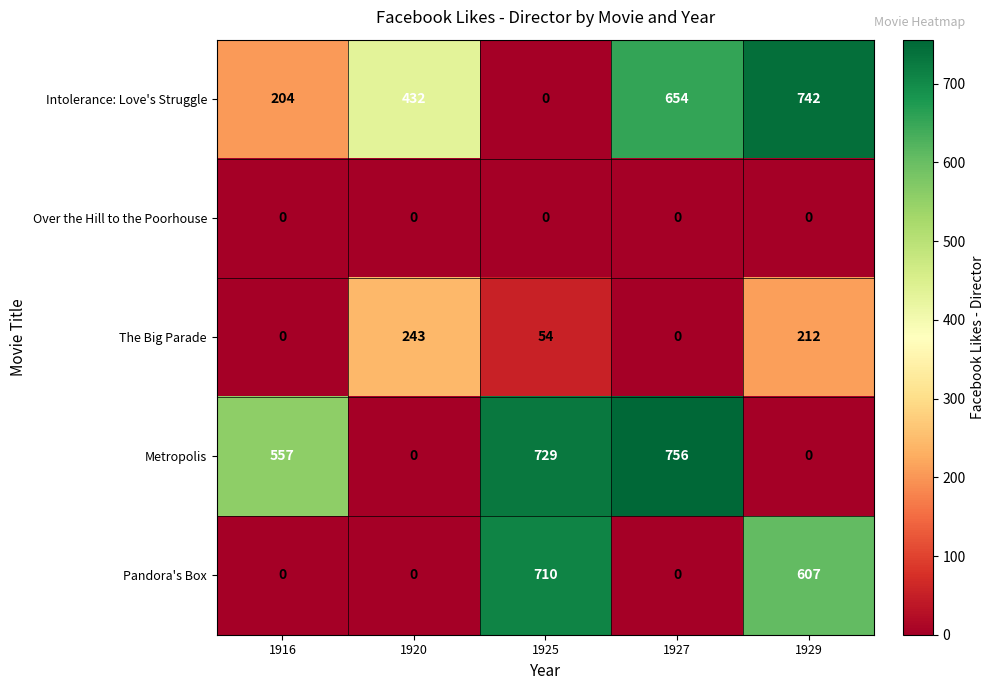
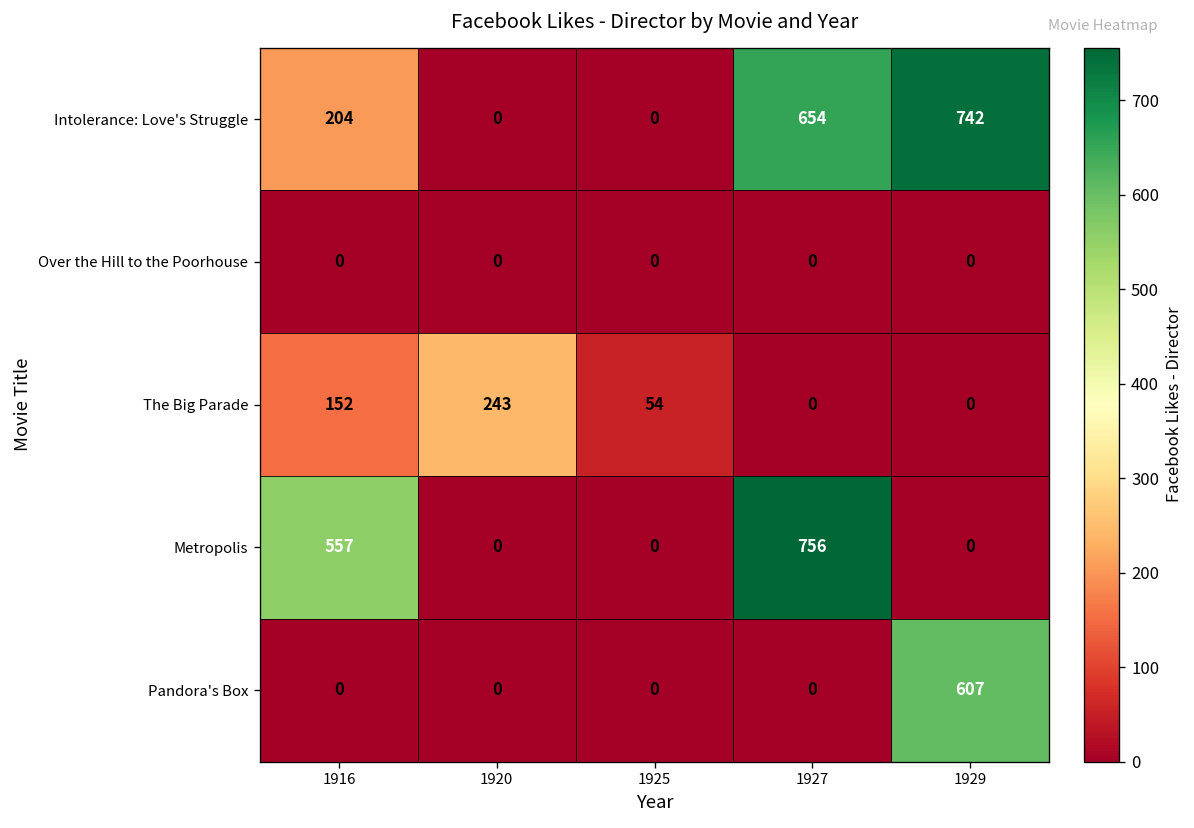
Intolerance: Love's Struggle, 1920: 432 -> 0
The Big Parade, 1916: 0 -> 152
The Big Parade, 1929: 212 -> 0
Metropolis, 1925: 729 -> 0
Pandora's Box, 1925: 710 -> 0
